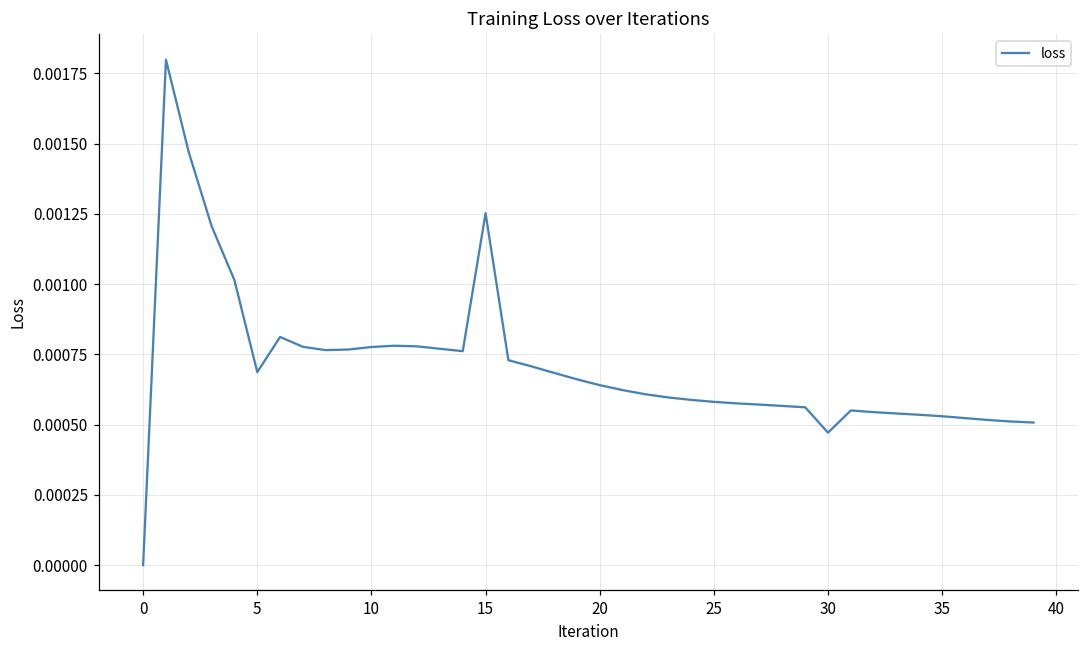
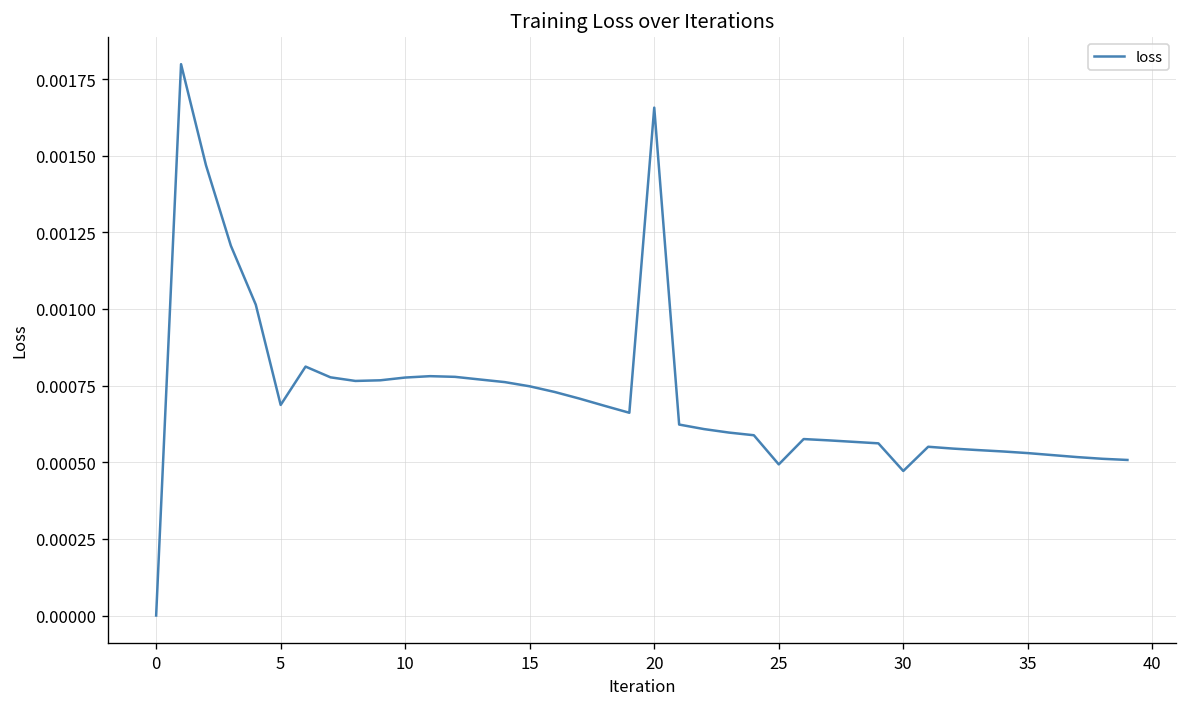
15: 0.00125 -> 0.00075
20: 0.00064 -> 0.00166
25: 0.00058 -> 0.00049
